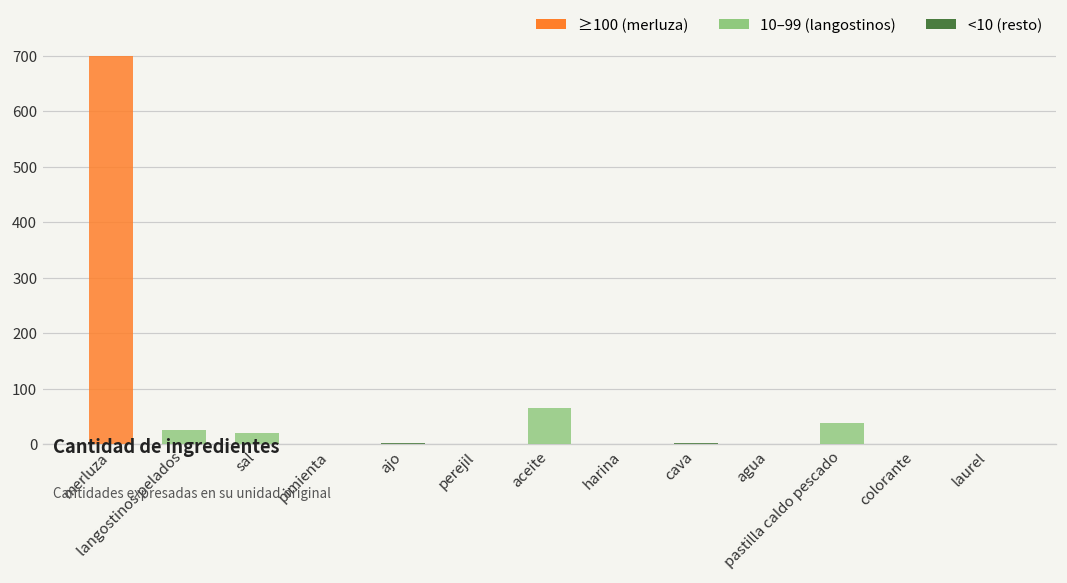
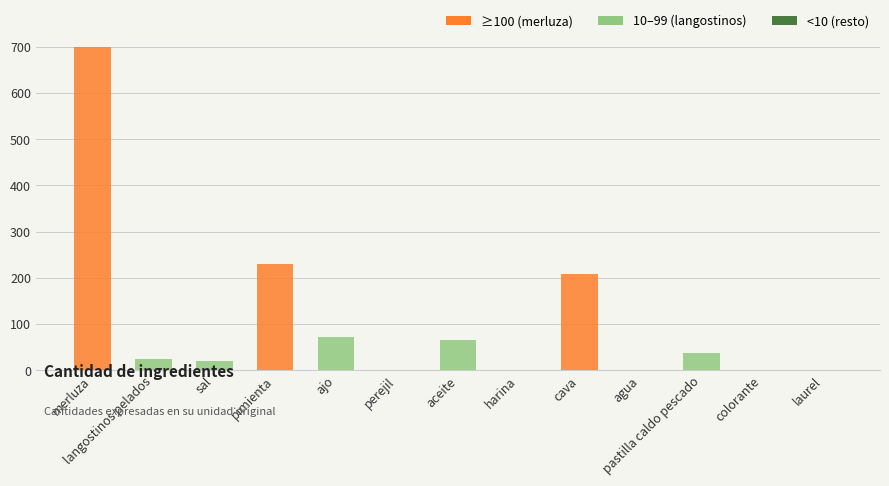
pimienta: 0 -> 230
ajo: 0 -> 70
cava: 0 -> 210
